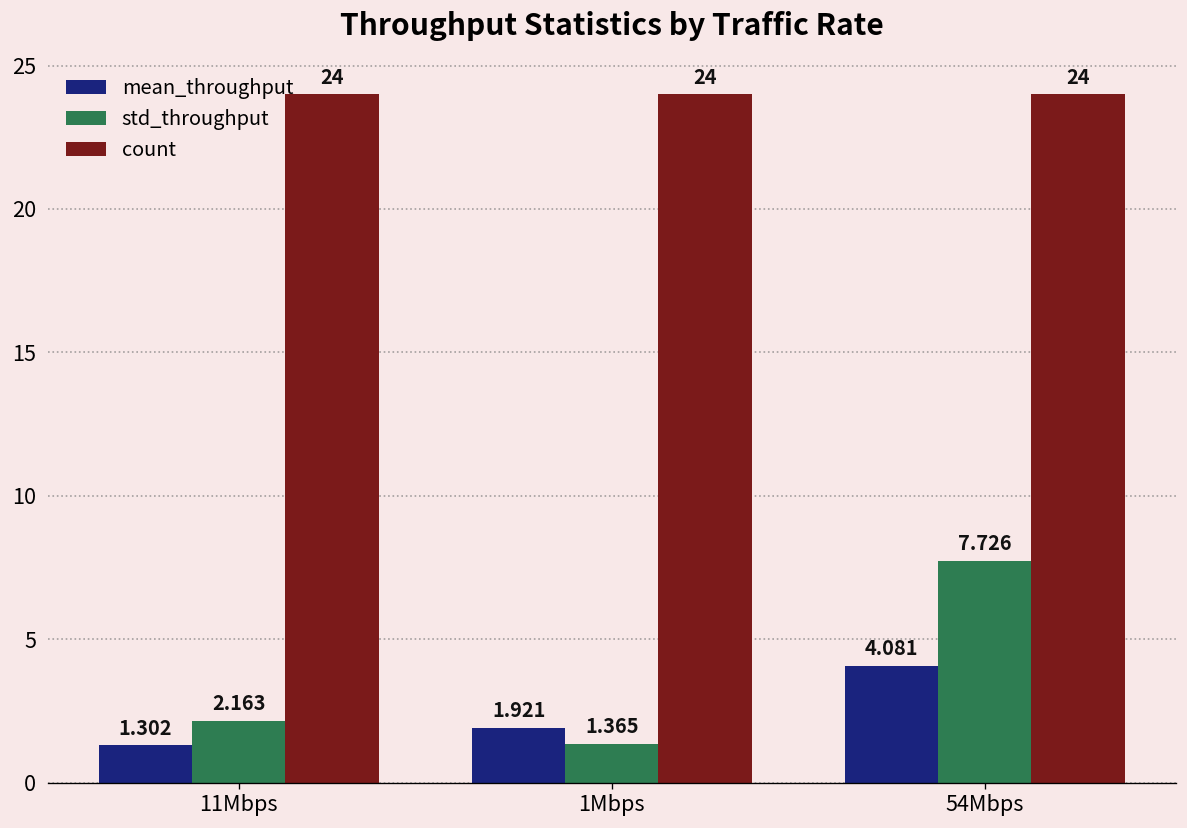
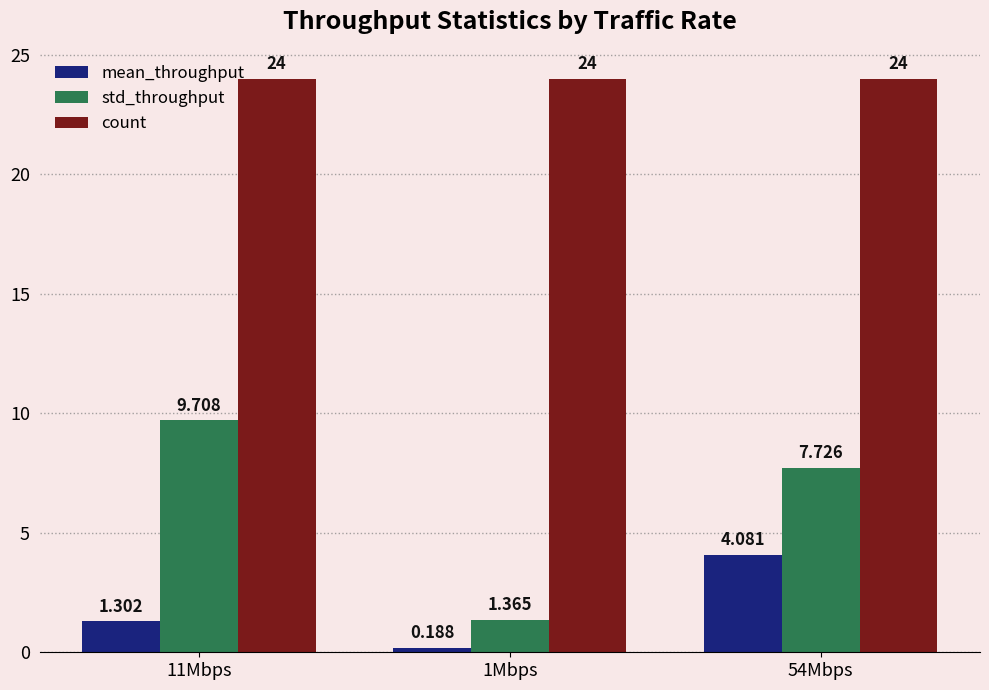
std_throughput, 11Mbps: 2.163 -> 9.708
mean_throughput, 1Mbps: 1.921 -> 0.188
